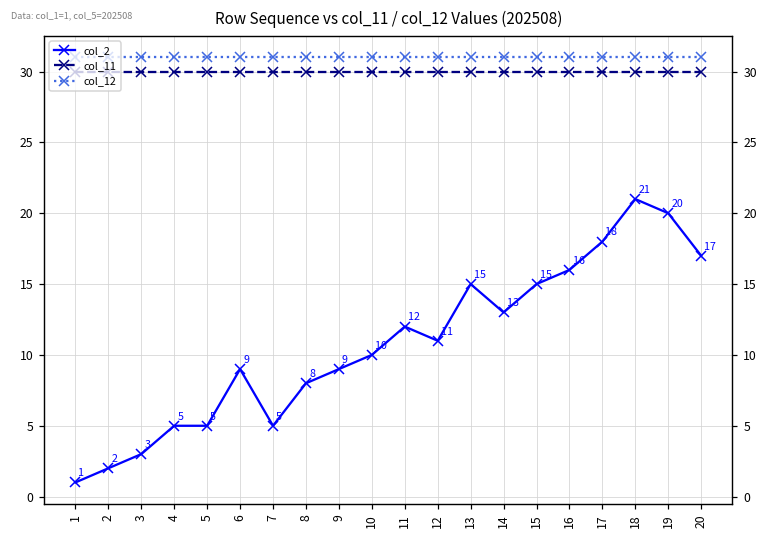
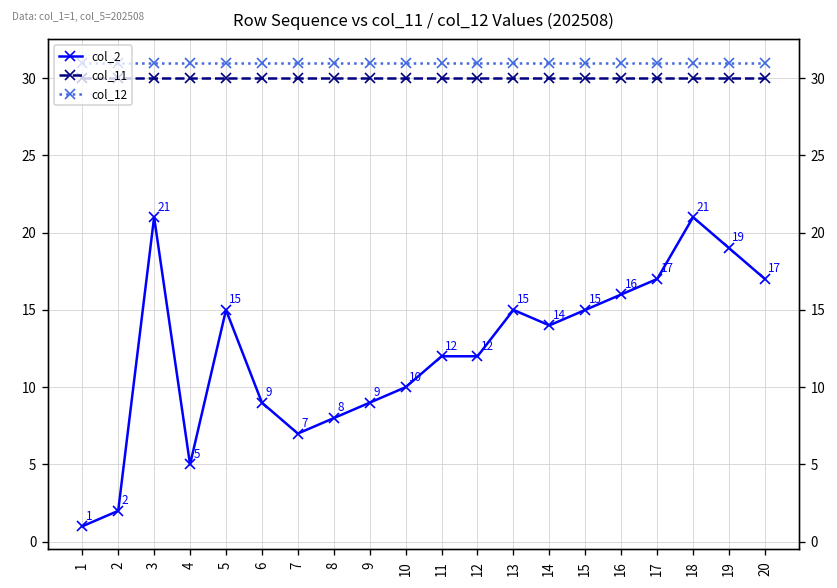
col_2, 3: 3 -> 21
col_2, 5: 5 -> 15
col_2, 7: 5 -> 7
col_2, 12: 11 -> 12
col_2, 14: 13 -> 14
col_2, 17: 18 -> 17
col_2, 19: 20 -> 19
